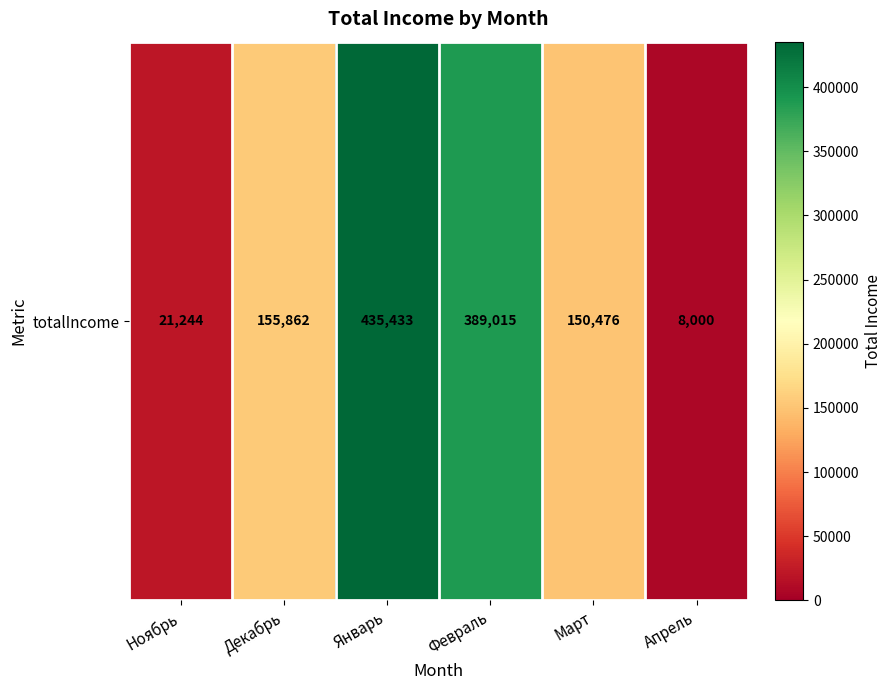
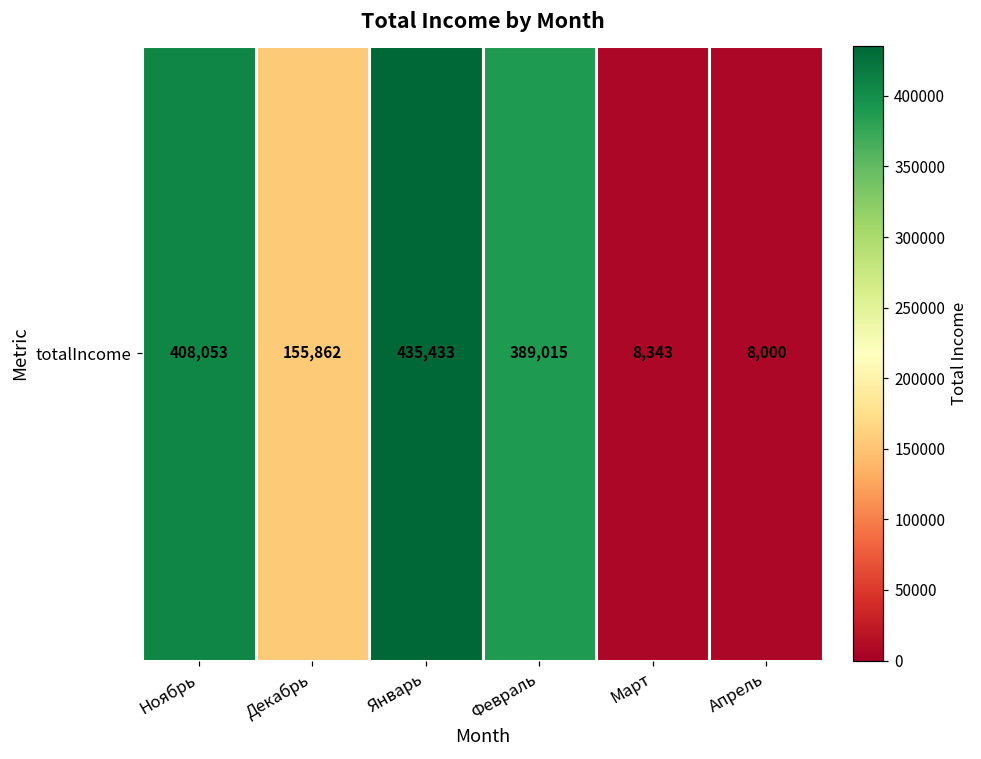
totalIncome, Ноябрь: 21,244 -> 408,053
totalIncome, Март: 150,476 -> 8,343
